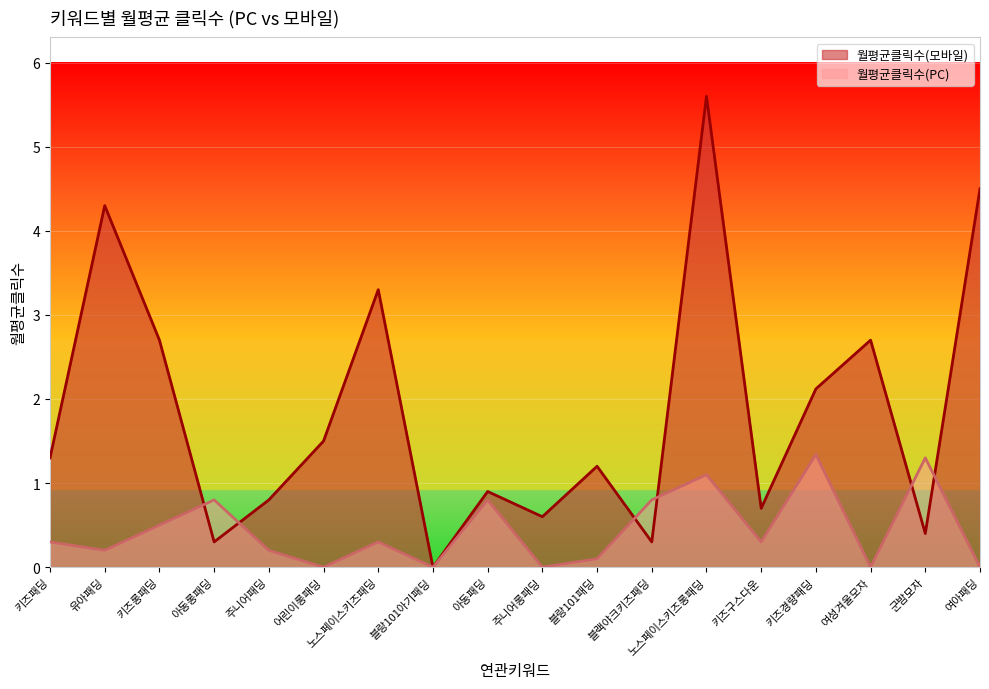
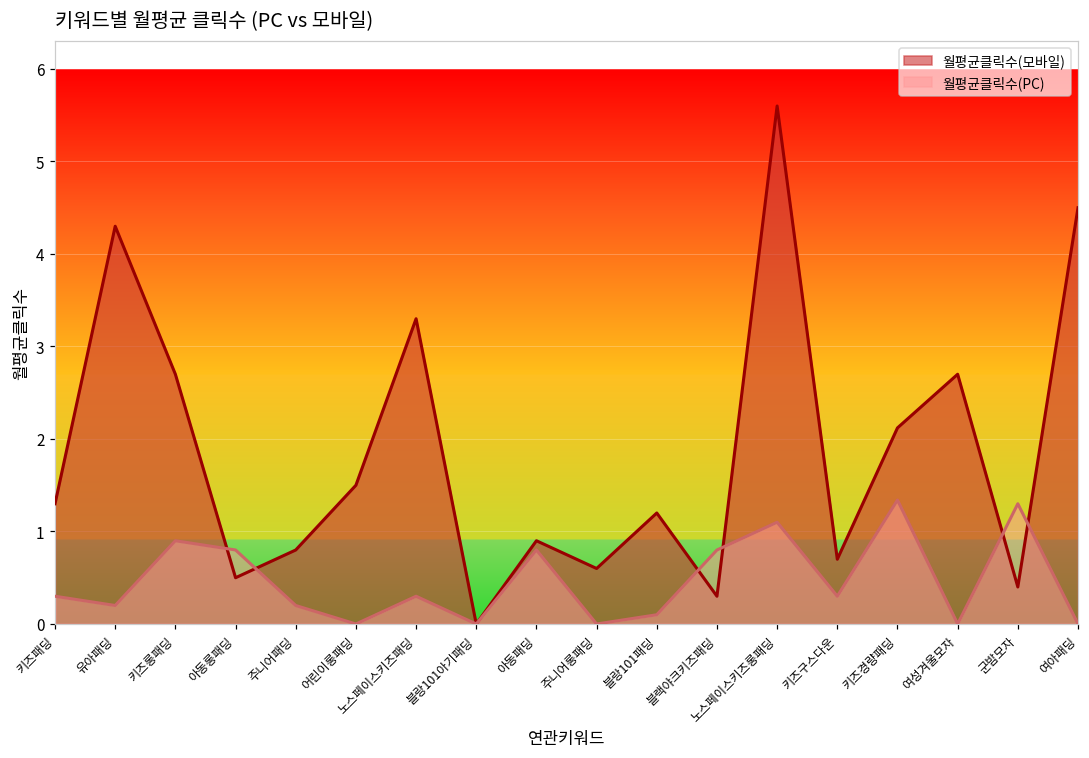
월평균클릭수(PC), 키즈롱패딩: 0.5 -> 0.9
월평균클릭수(모바일), 아동롱패딩: 0.3 -> 0.5
